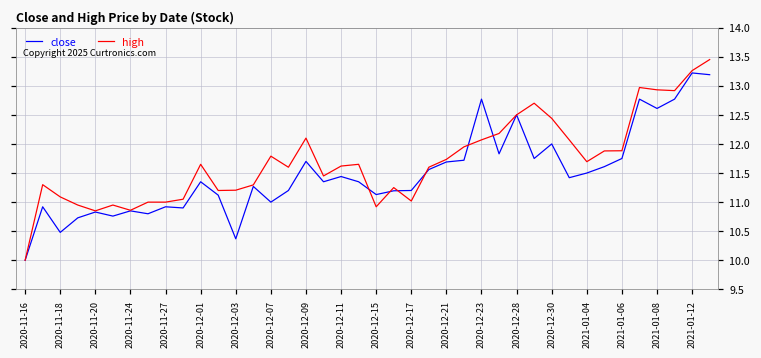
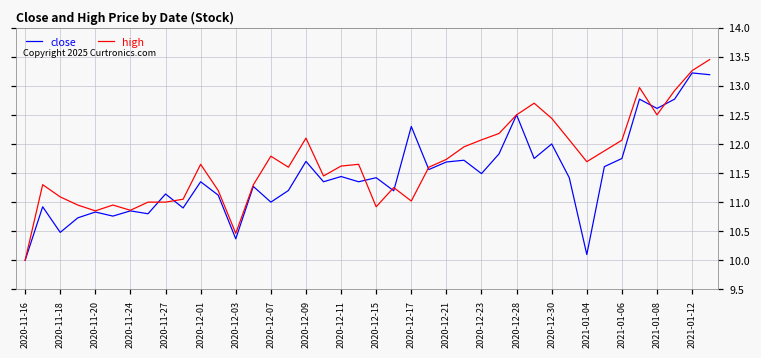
close, 2020-11-27: 10.9 -> 11.1
high, 2020-12-03: 11.2 -> 10.5
close, 2020-12-15: 11.1 -> 11.4
close, 2020-12-17: 11.2 -> 12.3
close, 2020-12-23: 12.8 -> 11.5
close, 2021-01-04: 11.5 -> 10.1
high, 2021-01-06: 11.9 -> 12.1
high, 2021-01-08: 12.9 -> 12.5
